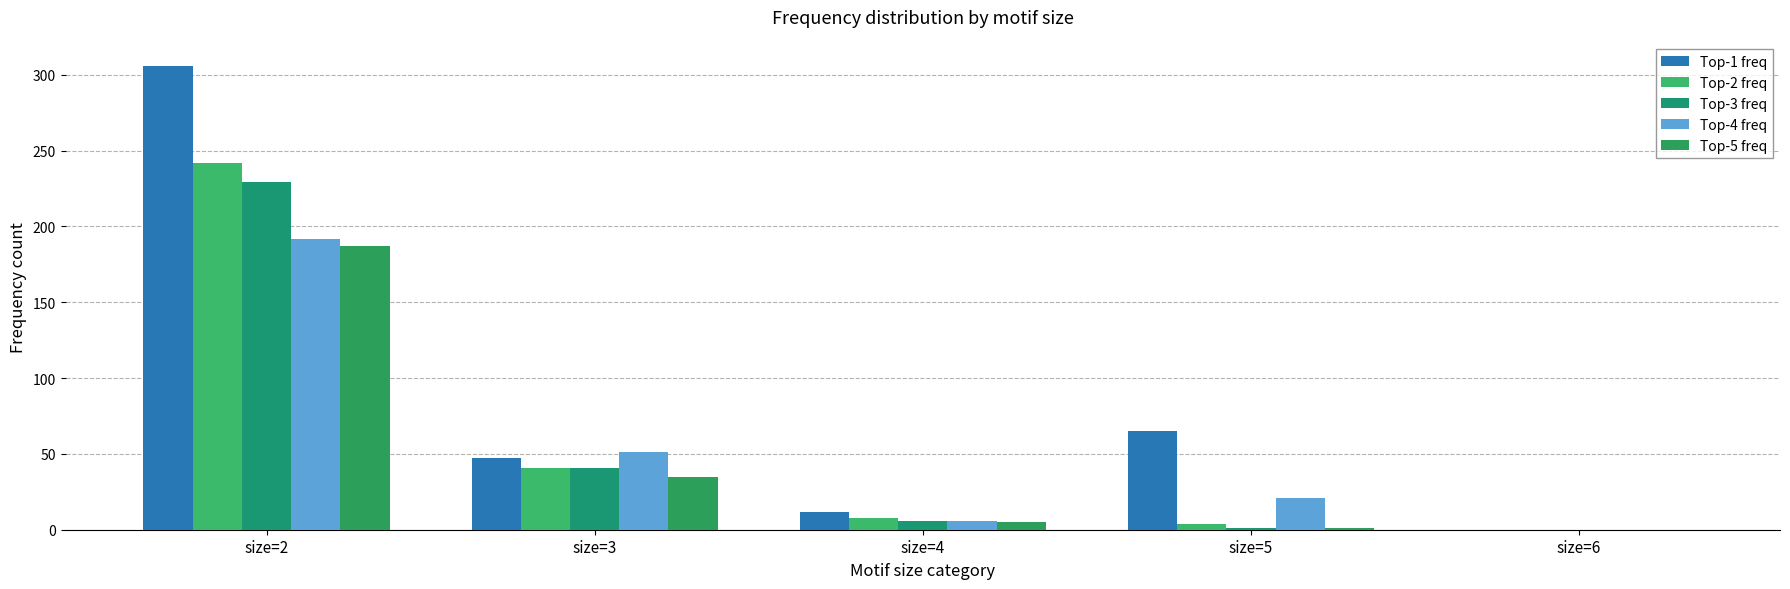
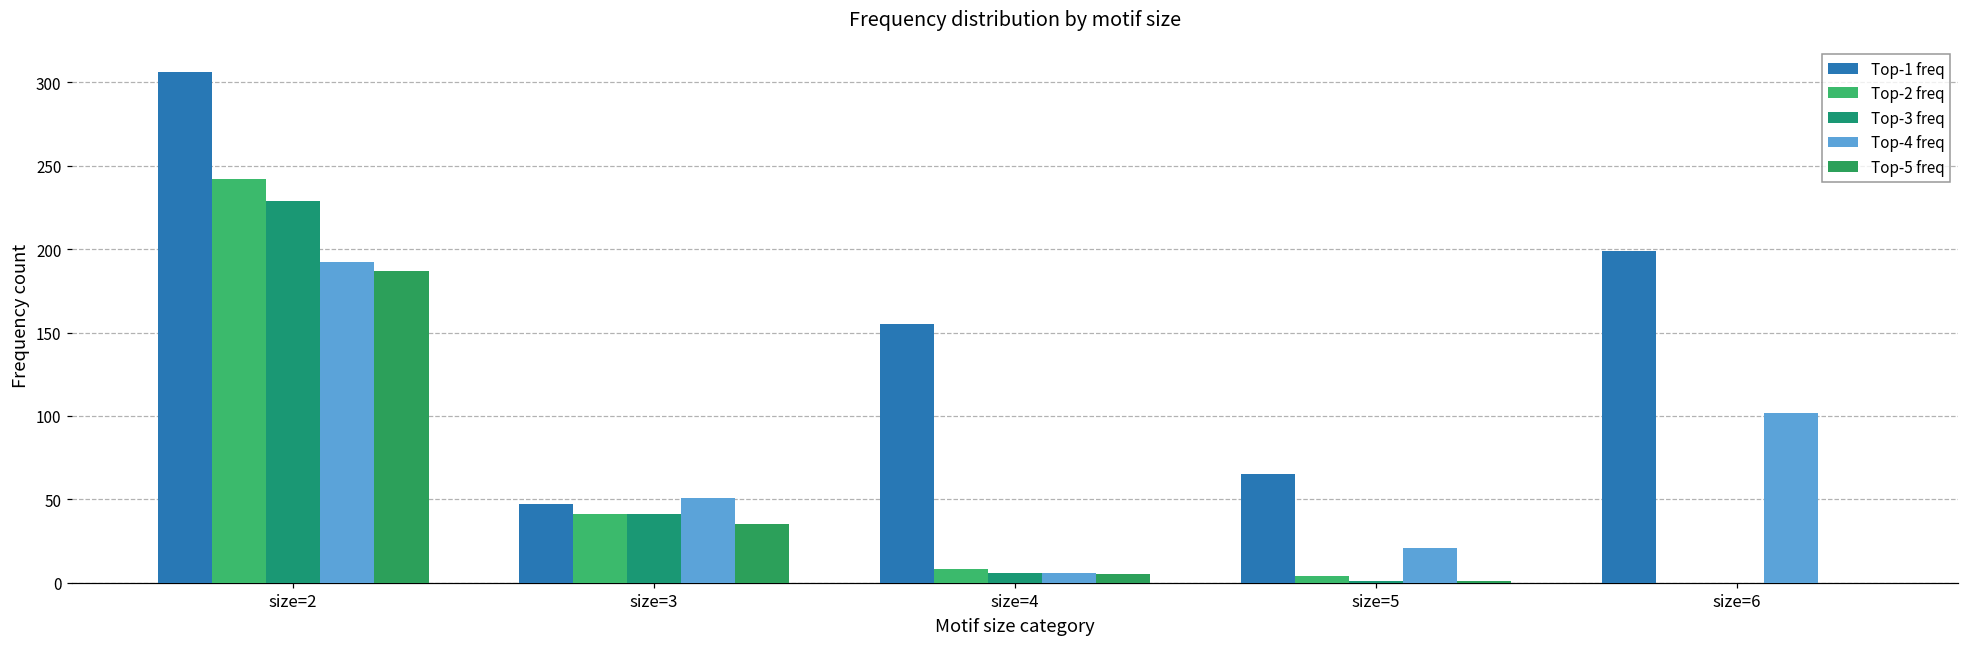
Top-1 freq, size=4: 12 -> 155
Top-1 freq, size=6: 0 -> 199
Top-4 freq, size=6: 0 -> 102
